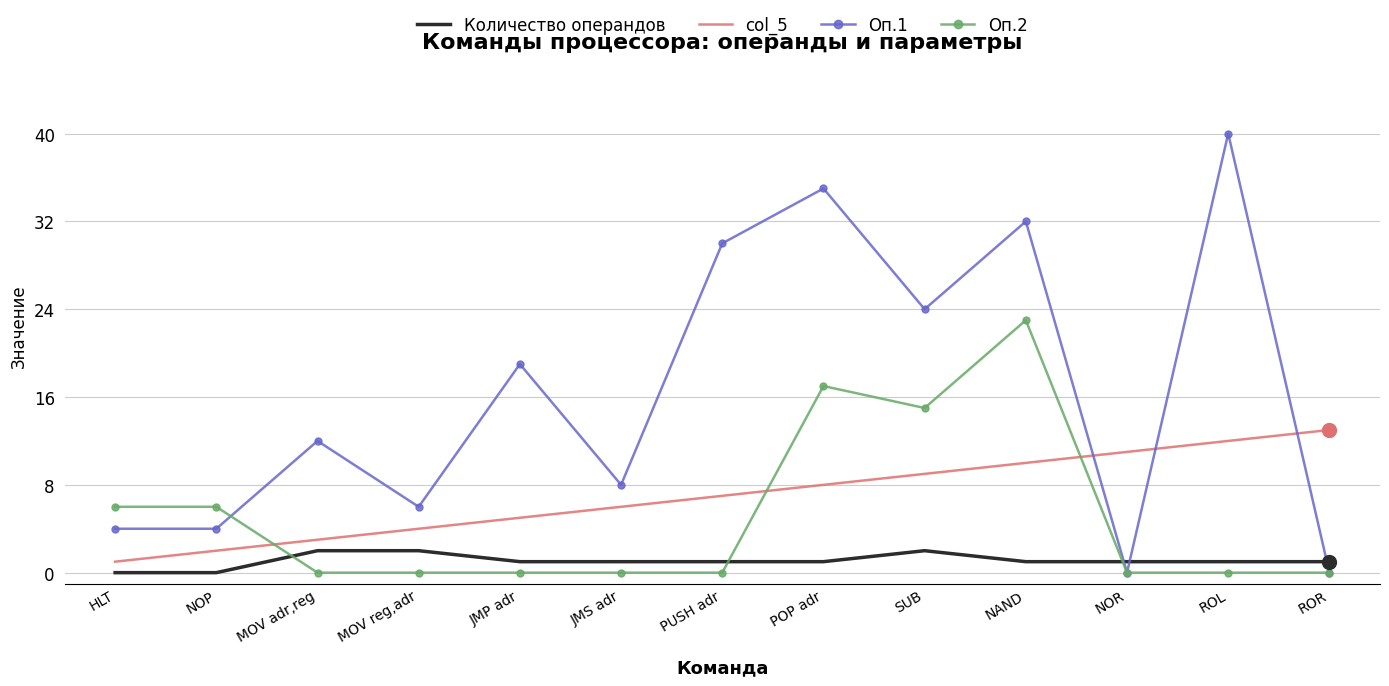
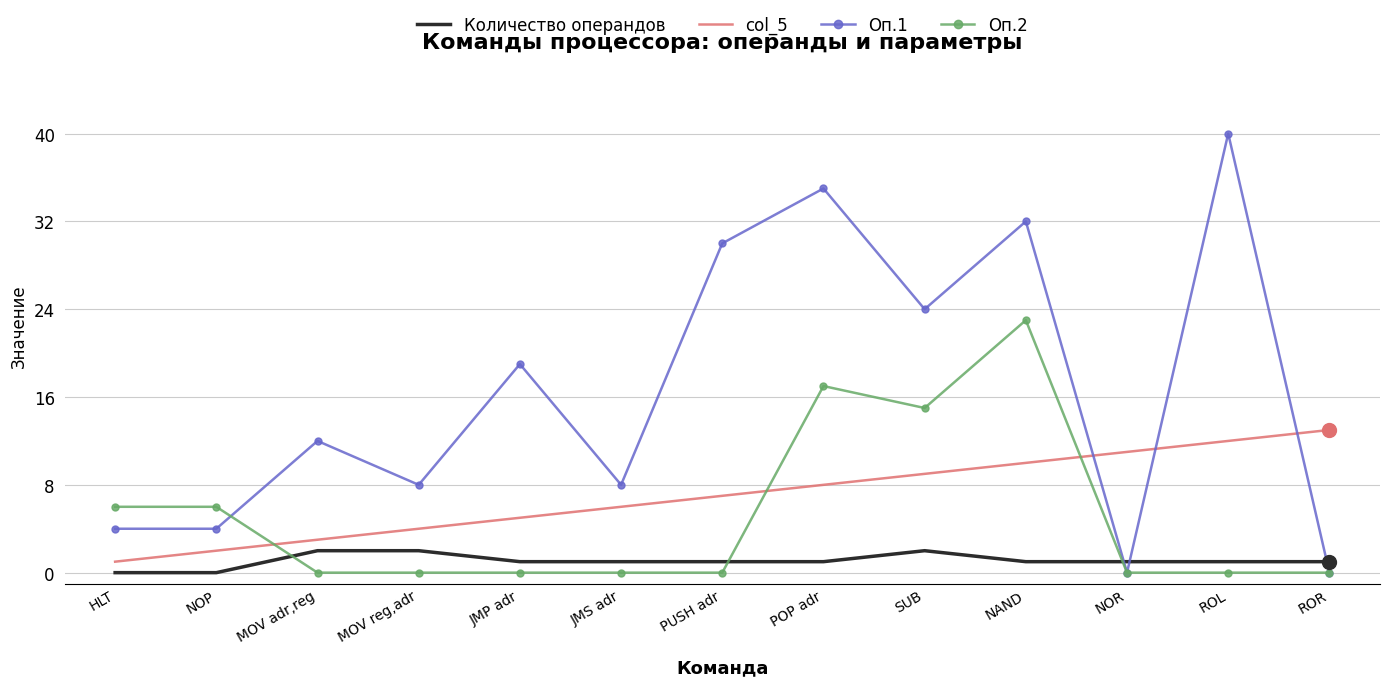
Оп.1, MOV reg,adr: 6 -> 8
